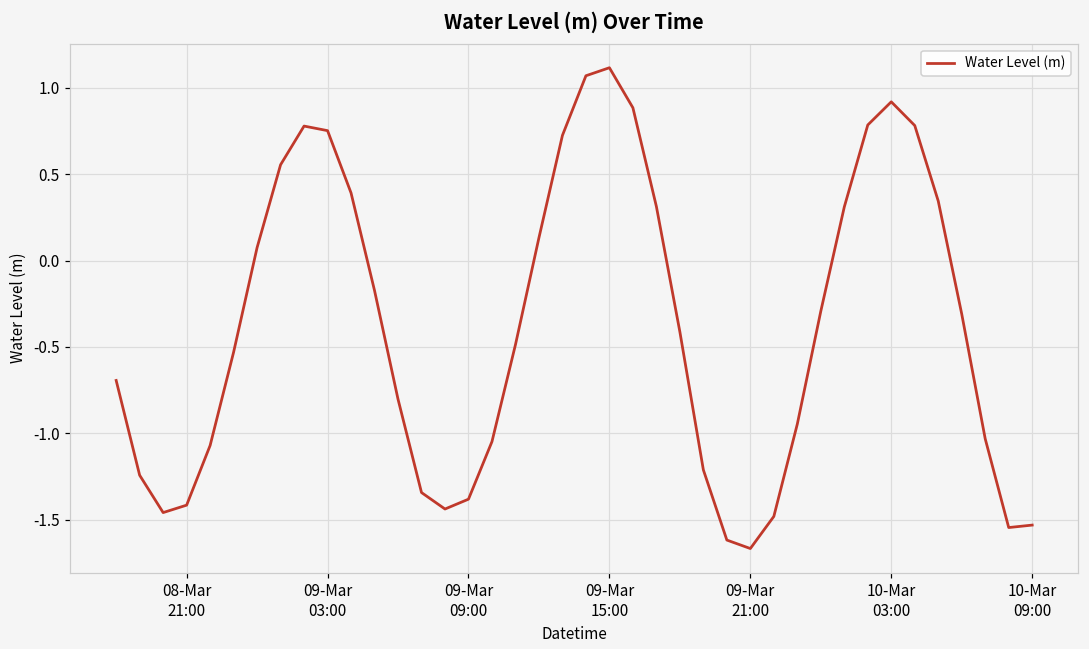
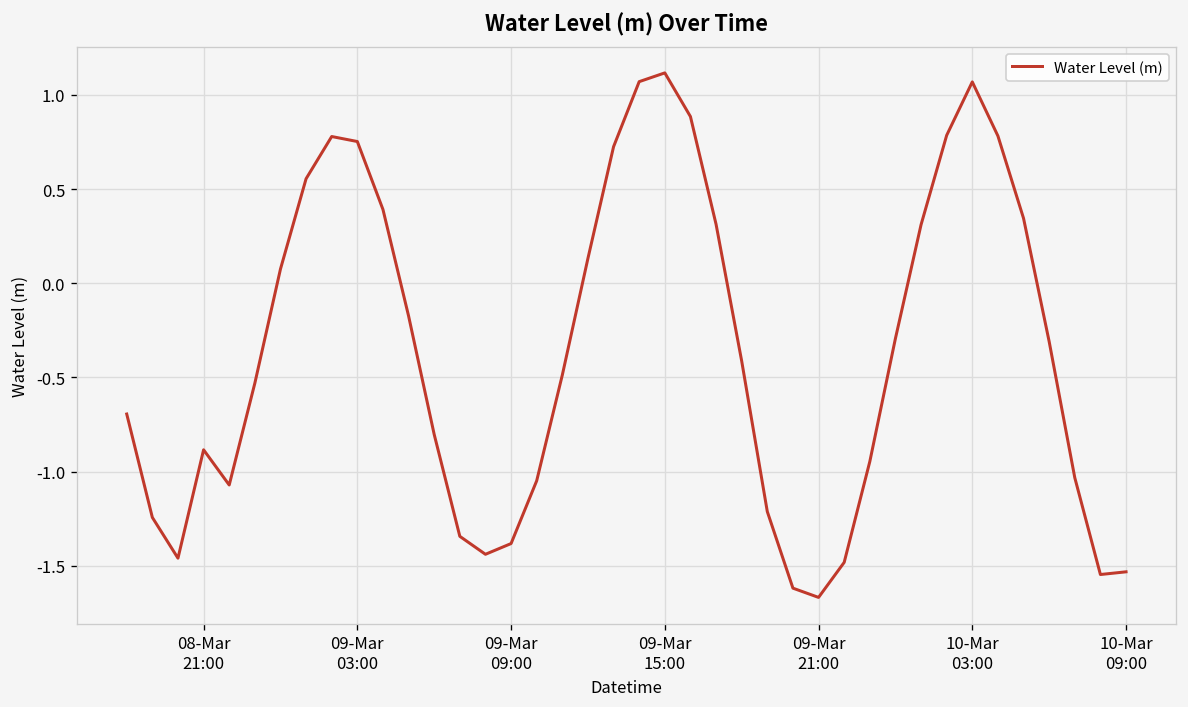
08-Mar 21:00: -1.42 -> -0.88
10-Mar 03:00: 0.92 -> 1.07
